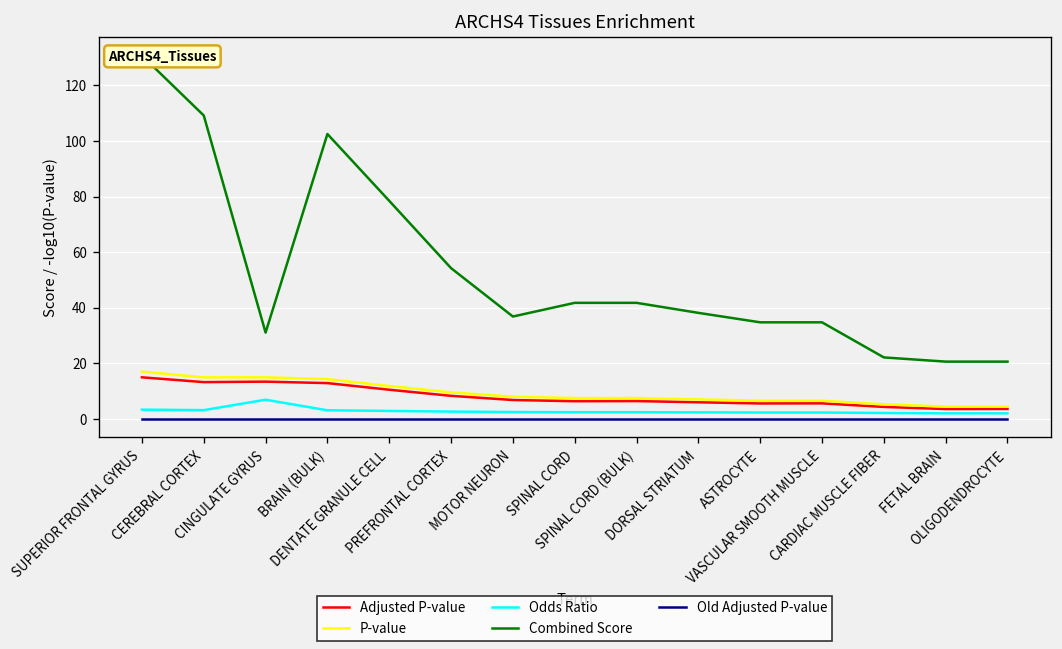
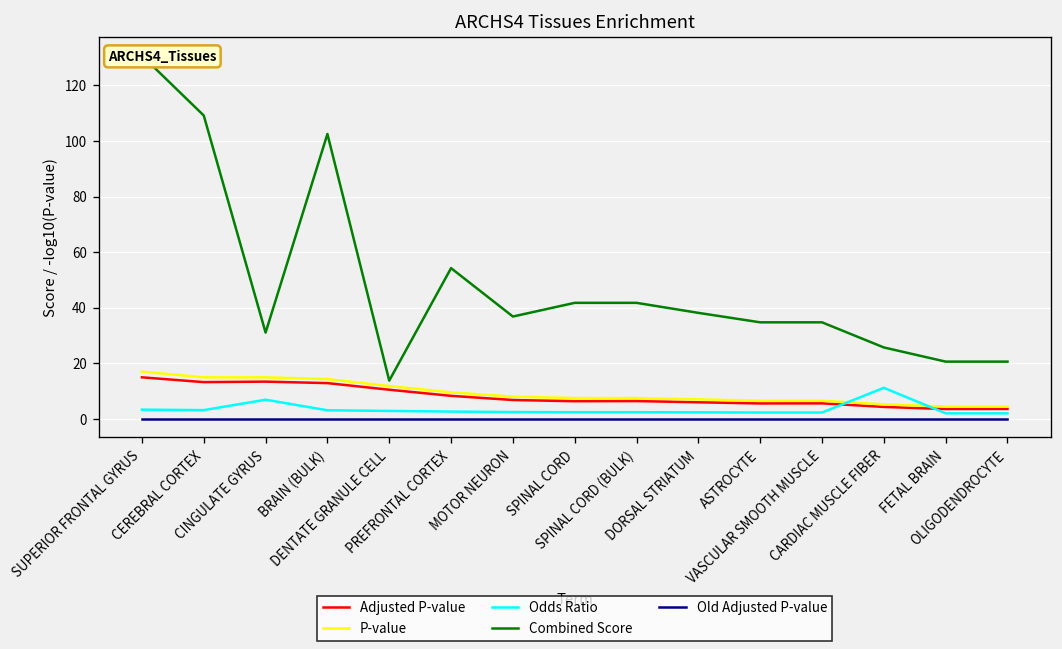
Combined Score, DENTATE GRANULE CELL: 78 -> 14
Odds Ratio, CARDIAC MUSCLE FIBER: 2 -> 11
Combined Score, CARDIAC MUSCLE FIBER: 22 -> 26
